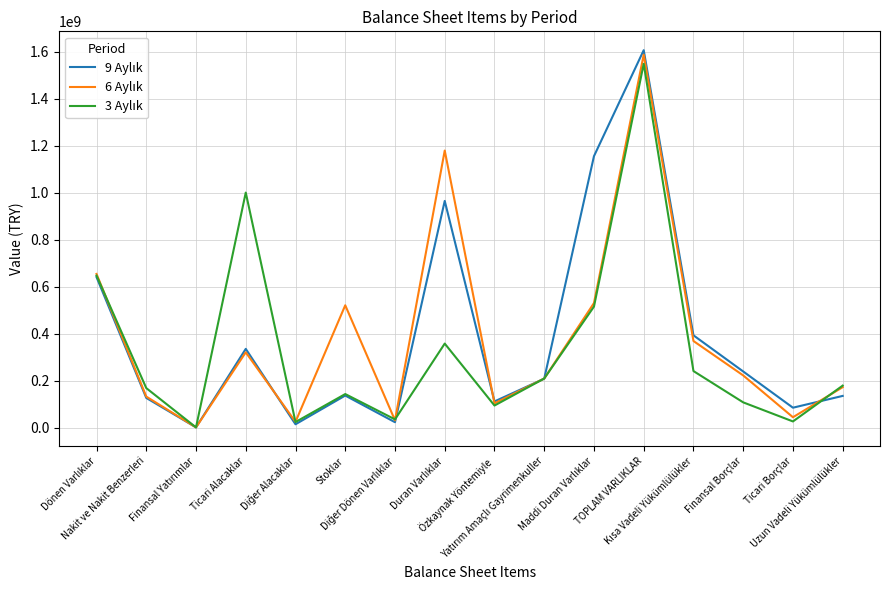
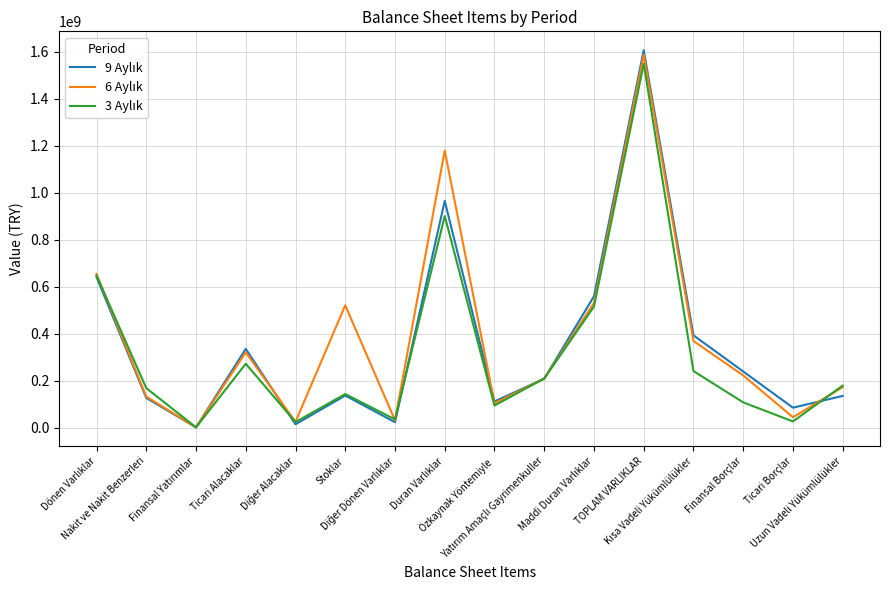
3 Aylık, Ticari Alacaklar: 1000000000 -> 270000000
3 Aylık, Duran Varlıklar: 360000000 -> 900000000
9 Aylık, Maddi Duran Varlıklar: 1160000000 -> 560000000
